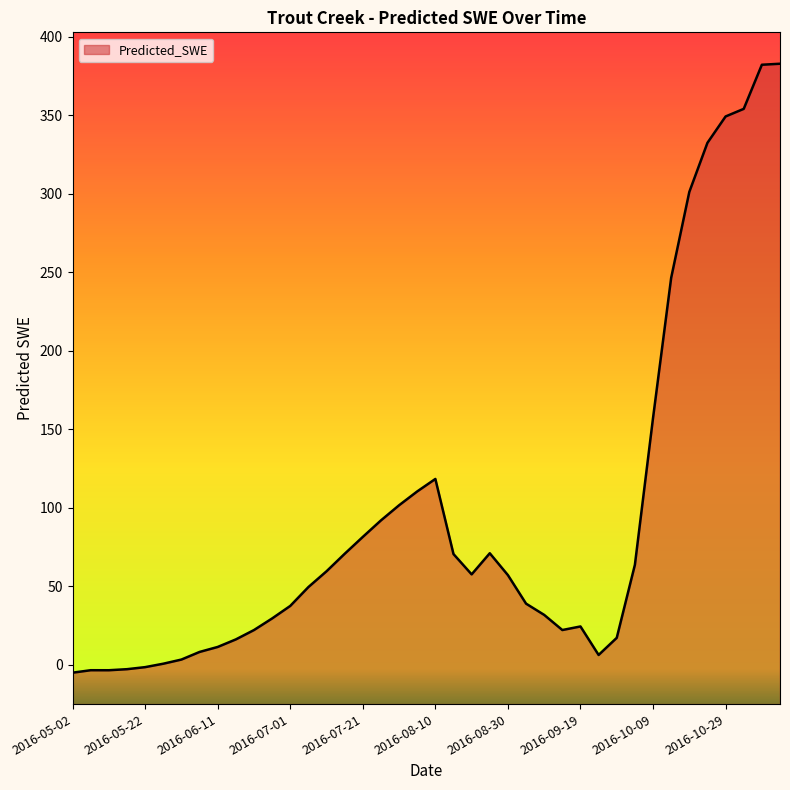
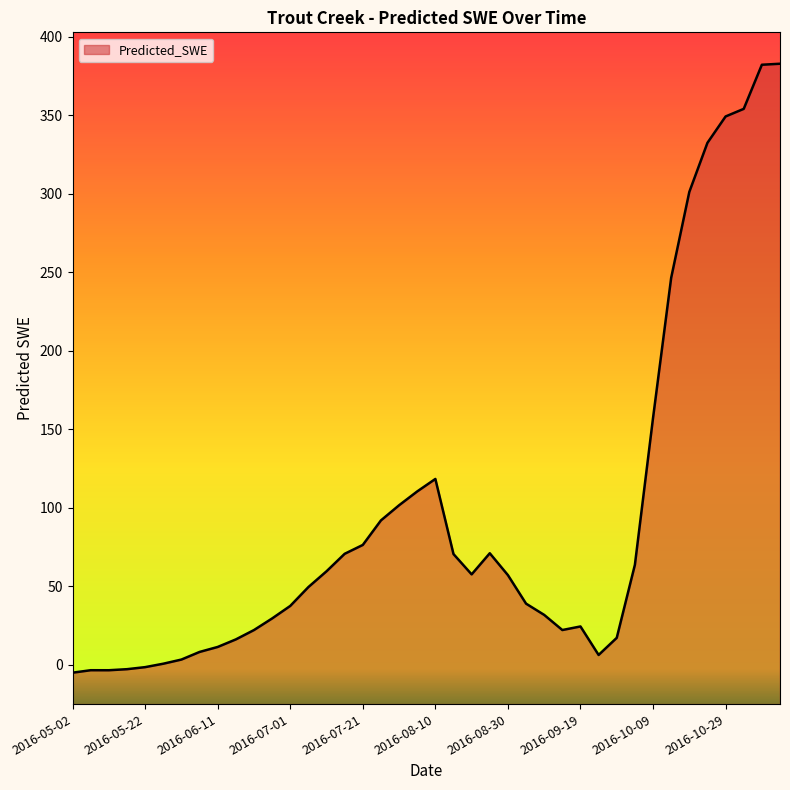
2016-07-21: 81 -> 76
